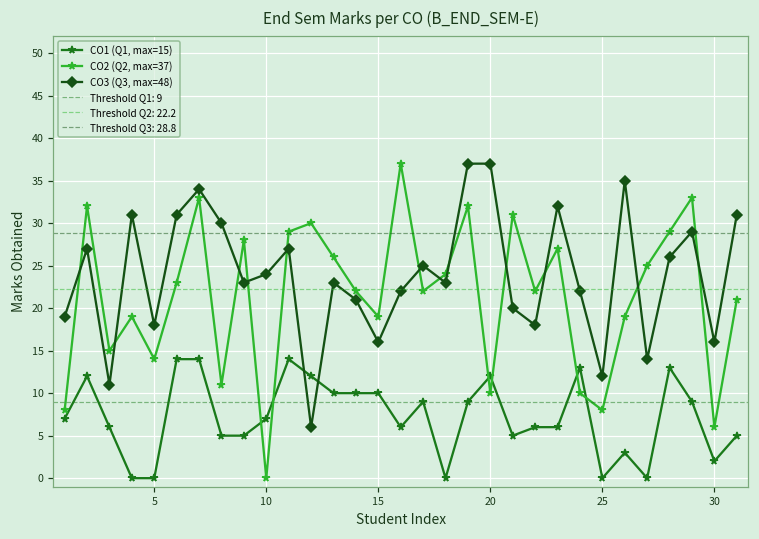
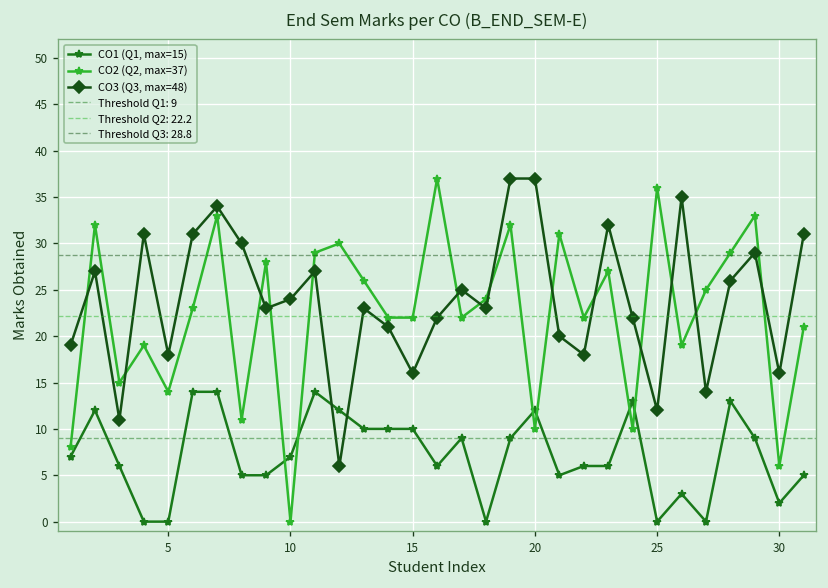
CO2 (Q2, max=37), 15: 19 -> 22
CO2 (Q2, max=37), 25: 8 -> 36
